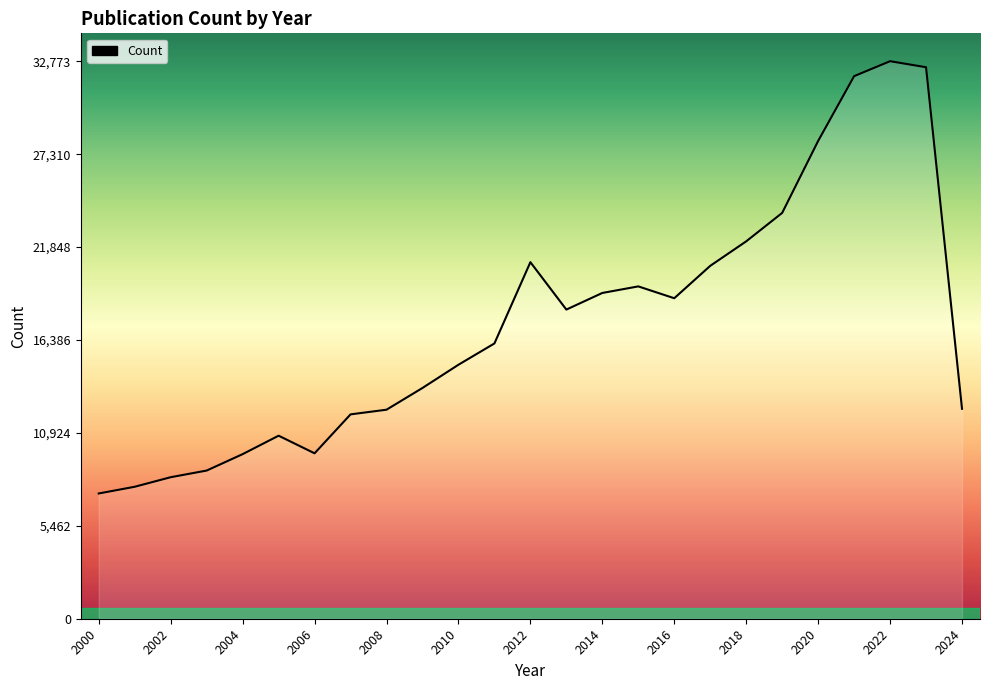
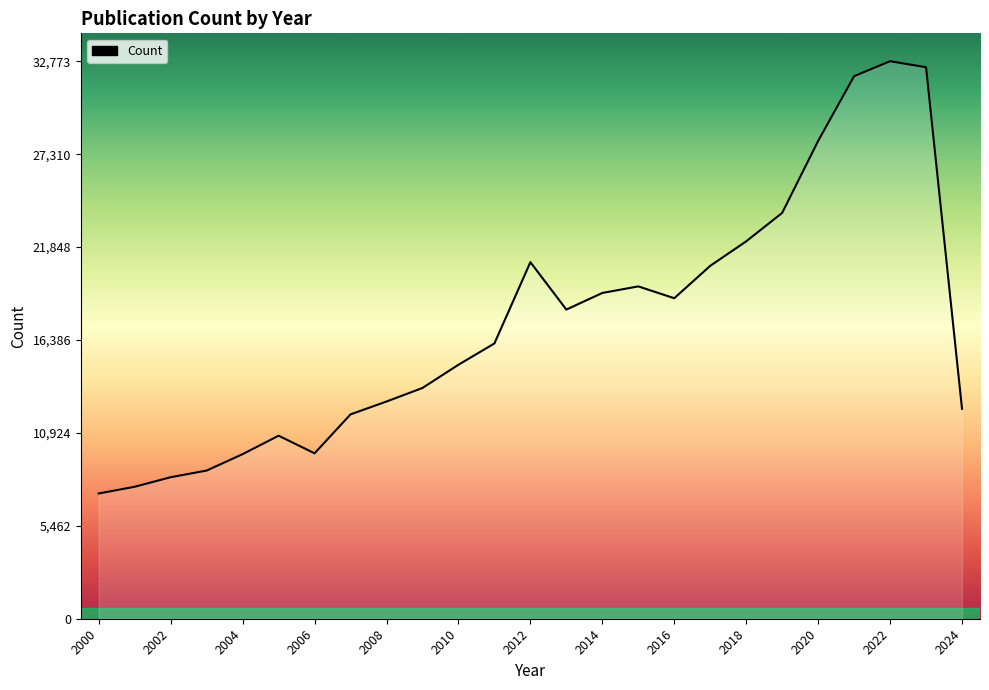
2008: 12,300 -> 12,800
